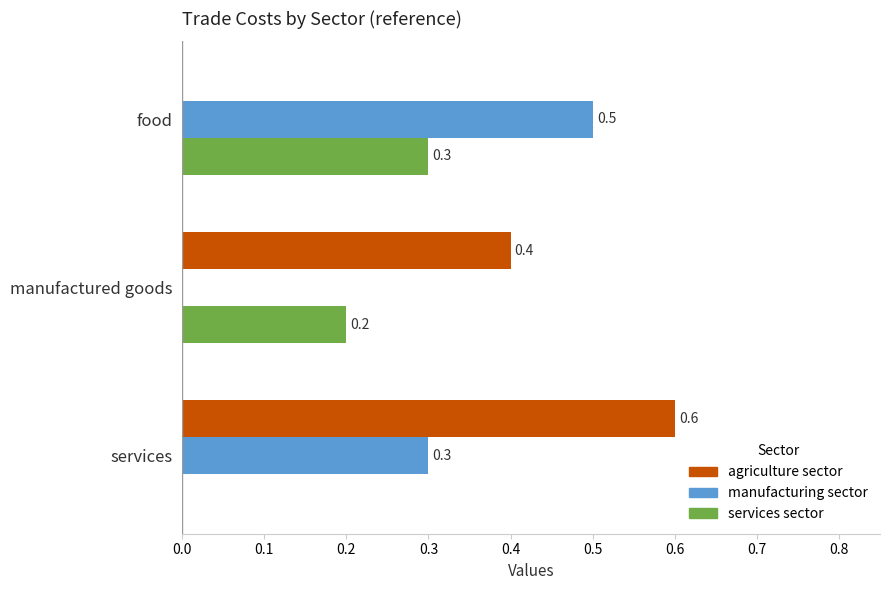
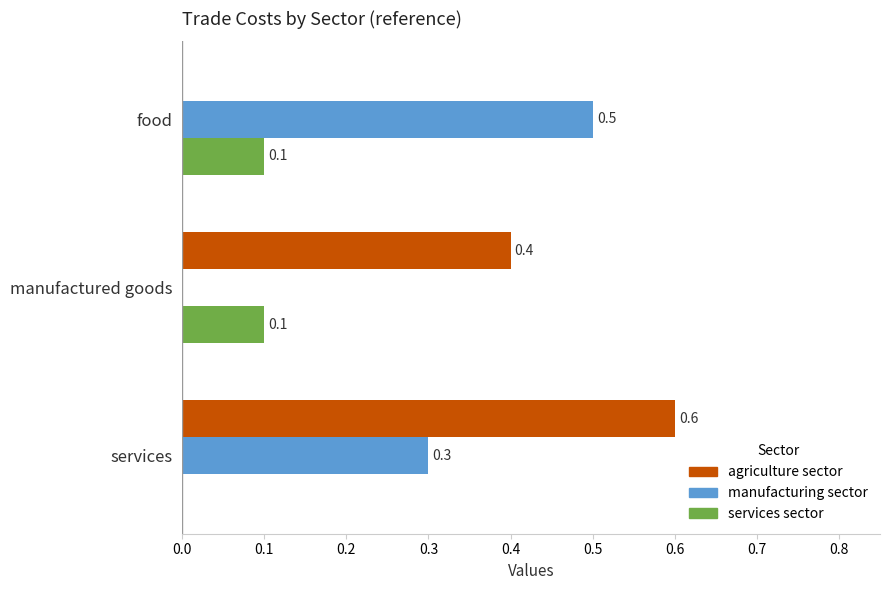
services sector, food: 0.3 -> 0.1
services sector, manufactured goods: 0.2 -> 0.1
